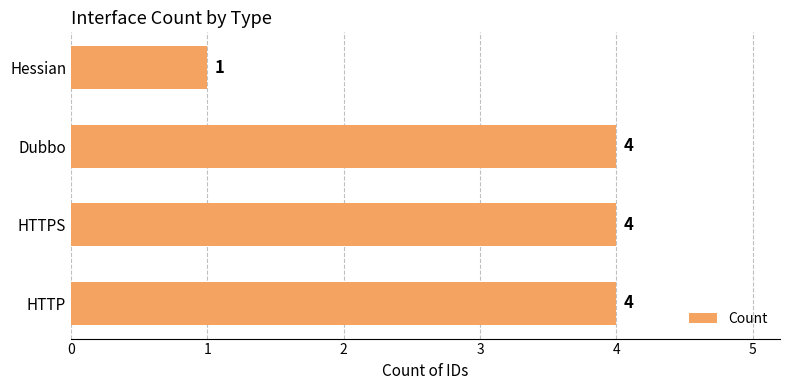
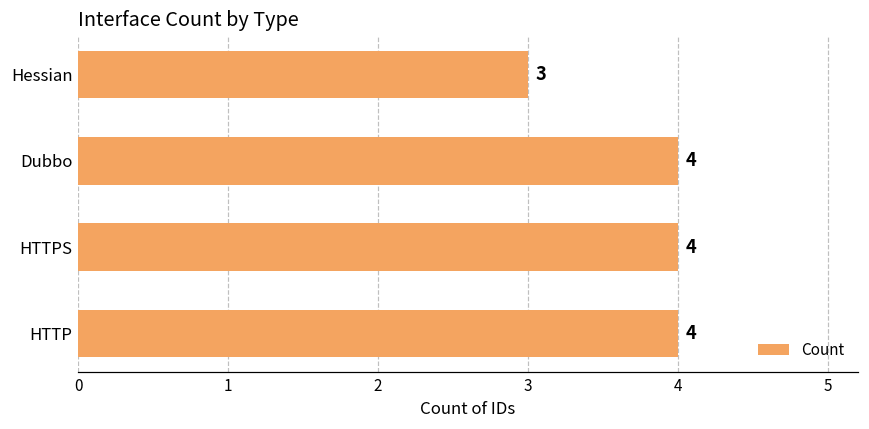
Hessian: 1 -> 3
